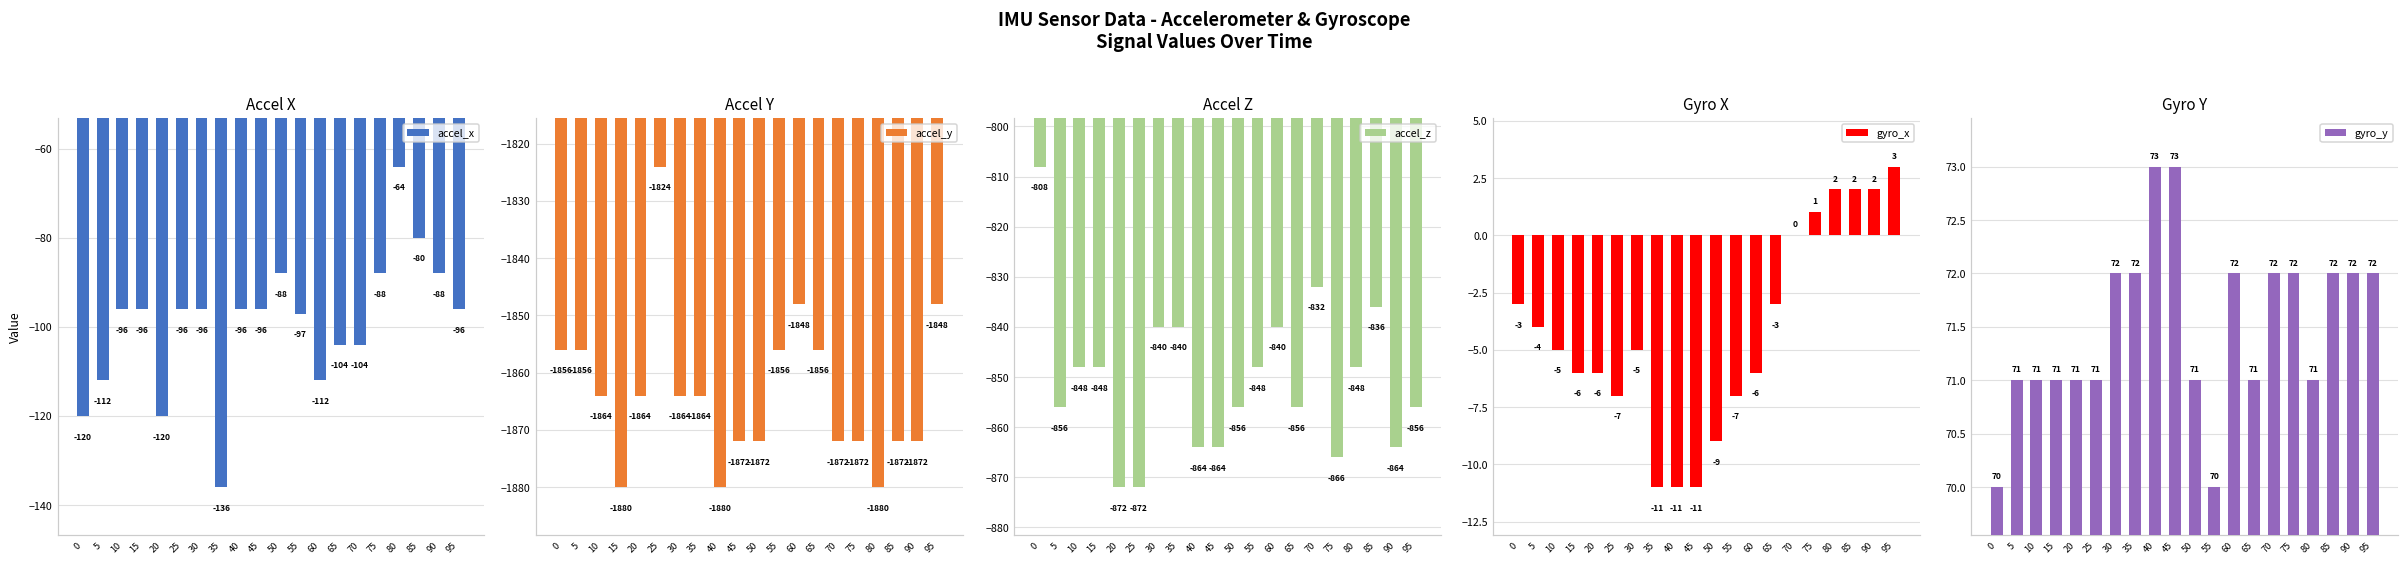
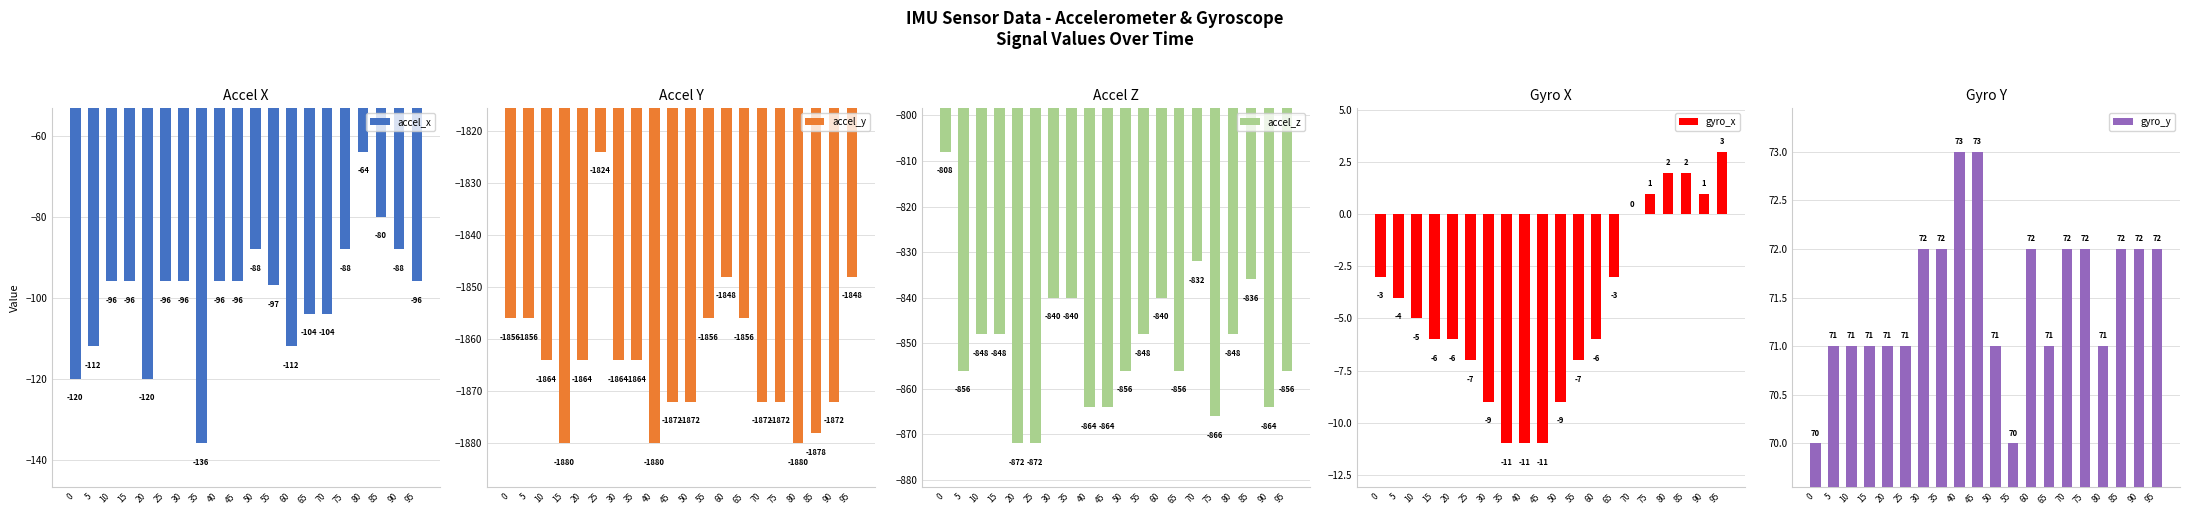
Accel Y, 85: -1872 -> -1878
Gyro X, 30: -5 -> -9
Gyro X, 90: 2 -> 1
